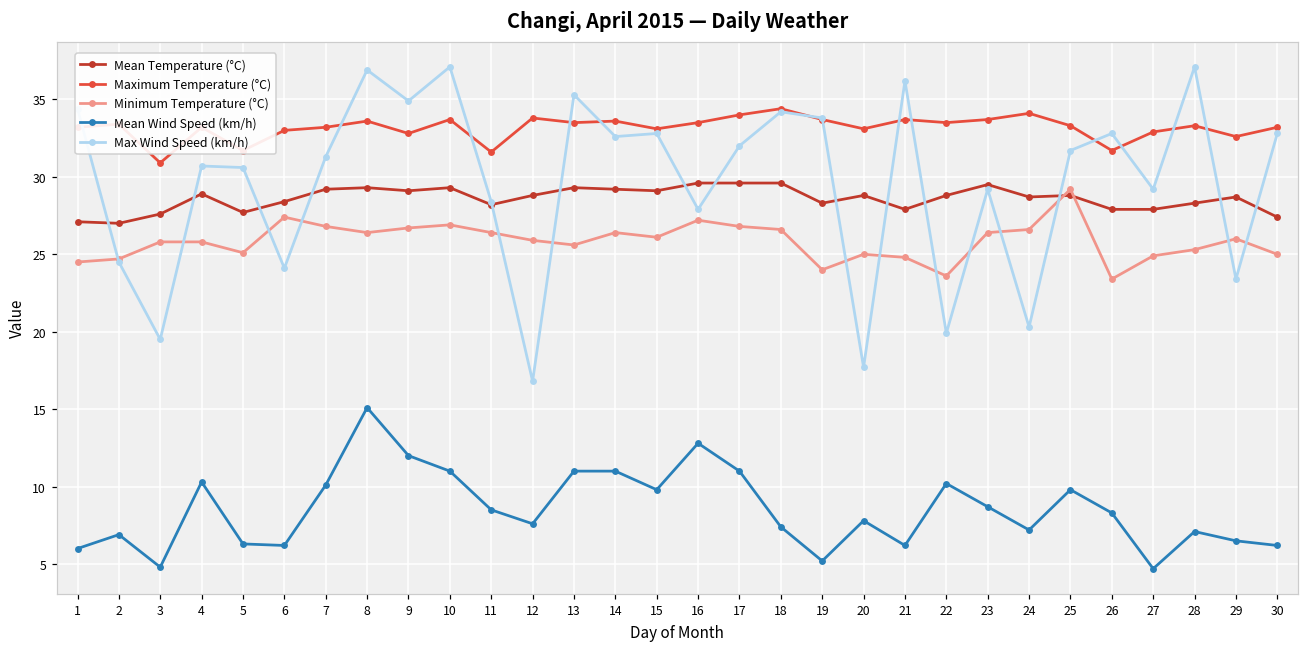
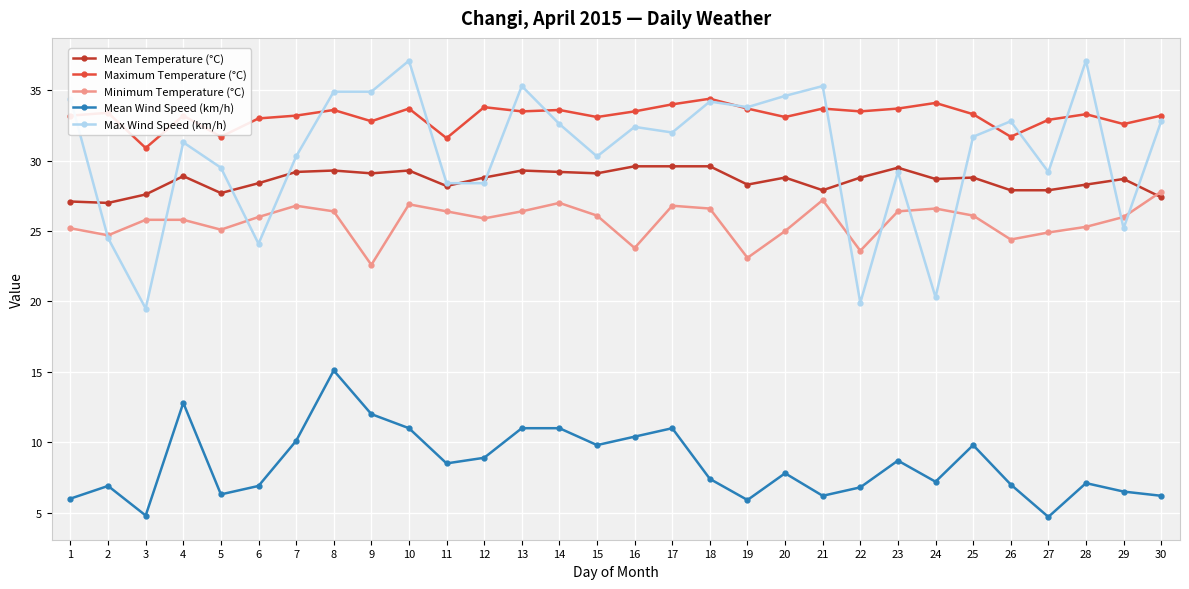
Minimum Temperature (°C), 1: 24.5 -> 25.2
Mean Wind Speed (km/h), 4: 10.3 -> 12.8
Max Wind Speed (km/h), 4: 30.7 -> 31.3
Max Wind Speed (km/h), 5: 30.6 -> 29.5
Minimum Temperature (°C), 6: 27.4 -> 26.0
Mean Wind Speed (km/h), 6: 6.2 -> 6.9
Max Wind Speed (km/h), 7: 31.3 -> 30.3
Max Wind Speed (km/h), 8: 36.9 -> 34.9
Minimum Temperature (°C), 9: 26.7 -> 22.6
Mean Wind Speed (km/h), 12: 7.6 -> 8.9
Max Wind Speed (km/h), 12: 16.8 -> 28.4
Minimum Temperature (°C), 13: 25.6 -> 26.4
Minimum Temperature (°C), 14: 26.4 -> 27.0
Max Wind Speed (km/h), 15: 32.8 -> 30.3
Minimum Temperature (°C), 16: 27.2 -> 23.8
Mean Wind Speed (km/h), 16: 12.8 -> 10.4
Max Wind Speed (km/h), 16: 27.9 -> 32.4
Minimum Temperature (°C), 19: 24.0 -> 23.1
Mean Wind Speed (km/h), 19: 5.2 -> 5.9
Max Wind Speed (km/h), 20: 17.7 -> 34.6
Minimum Temperature (°C), 21: 24.8 -> 27.2
Max Wind Speed (km/h), 21: 36.2 -> 35.3
Mean Wind Speed (km/h), 22: 10.2 -> 6.8
Minimum Temperature (°C), 25: 29.2 -> 26.1
Minimum Temperature (°C), 26: 23.4 -> 24.4
Mean Wind Speed (km/h), 26: 8.3 -> 7.0
Max Wind Speed (km/h), 29: 23.4 -> 25.2
Minimum Temperature (°C), 30: 25.0 -> 27.8
